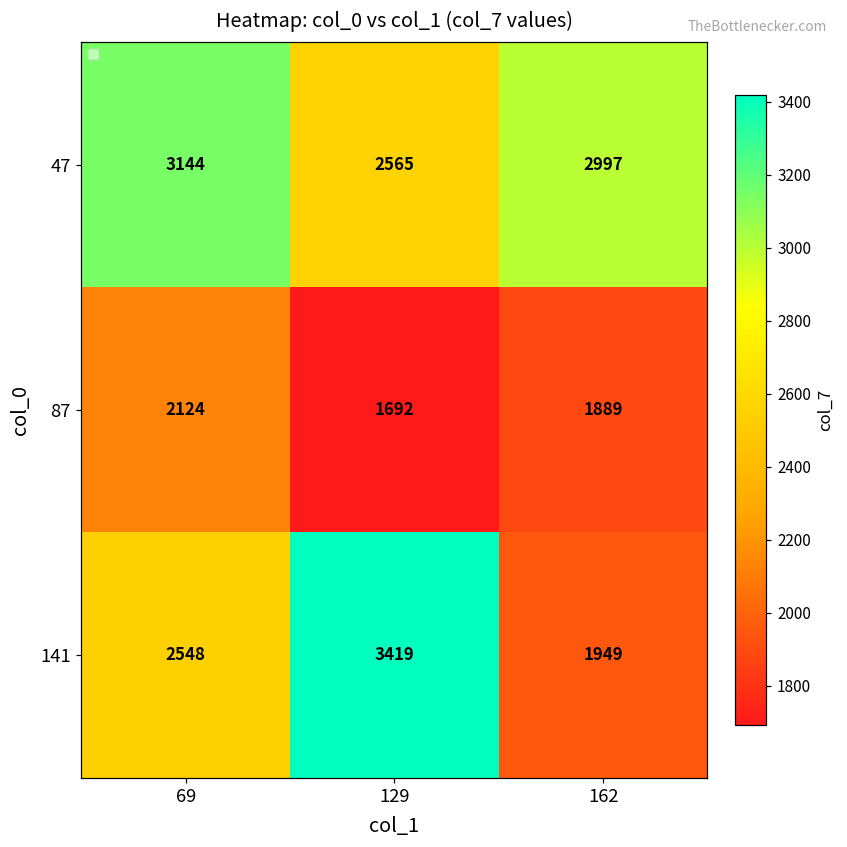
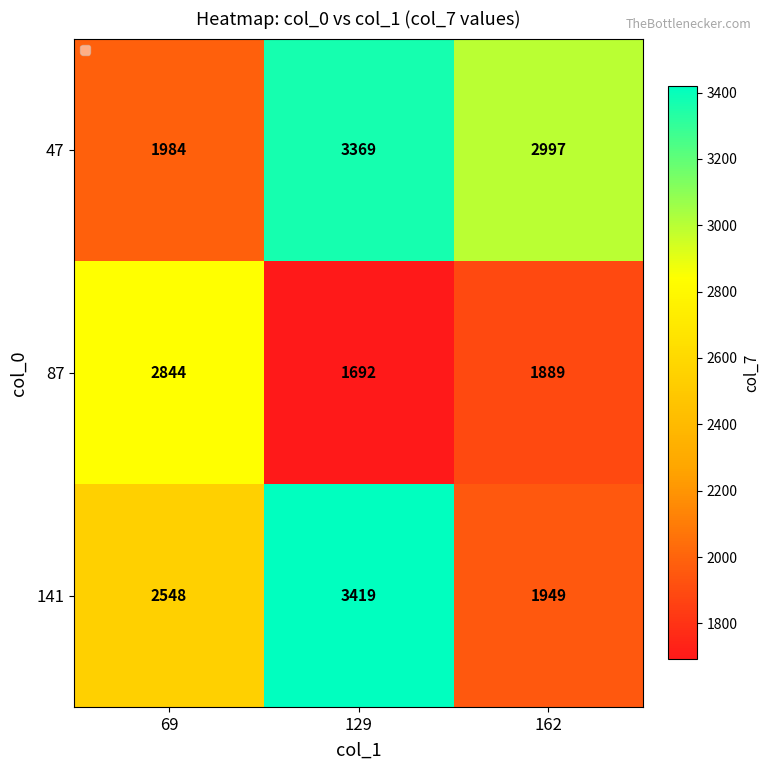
47, 69: 3144 -> 1984
47, 129: 2565 -> 3369
87, 69: 2124 -> 2844
